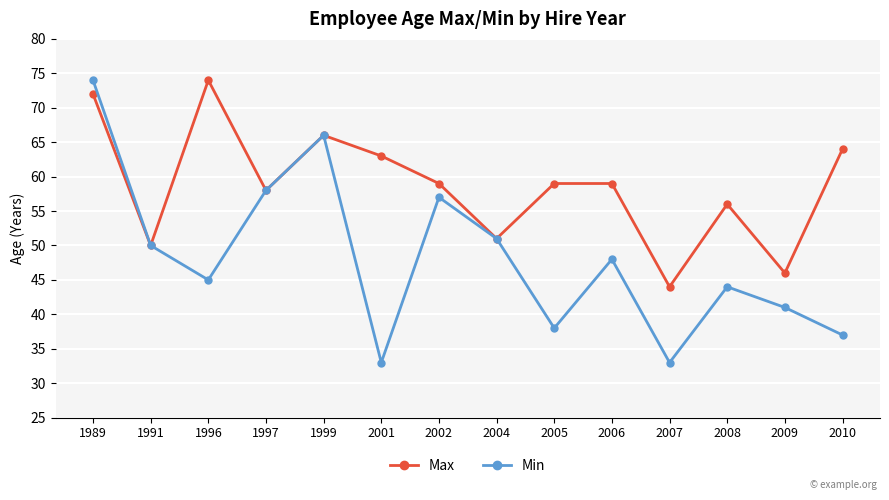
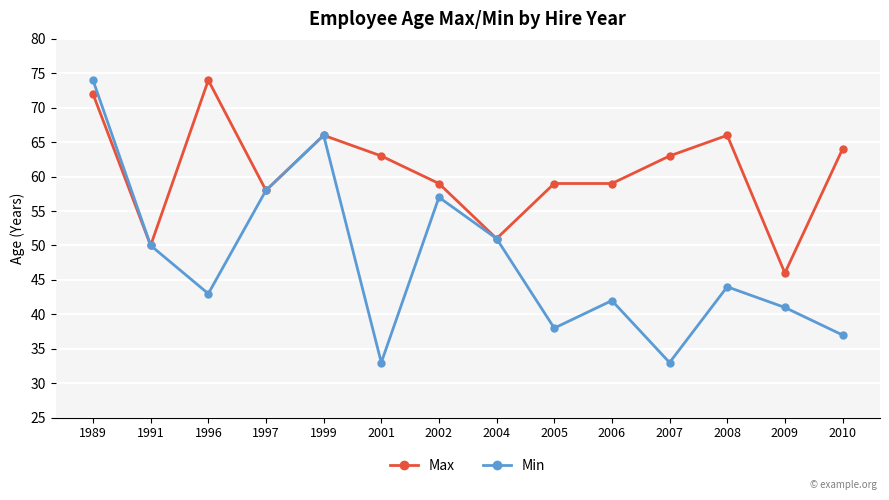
Min, 1996: 45 -> 43
Min, 2006: 48 -> 42
Max, 2007: 44 -> 63
Max, 2008: 56 -> 66
